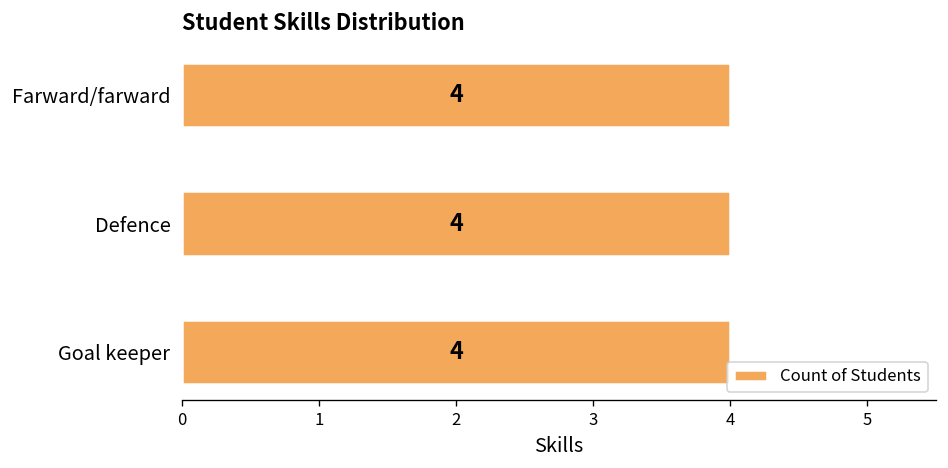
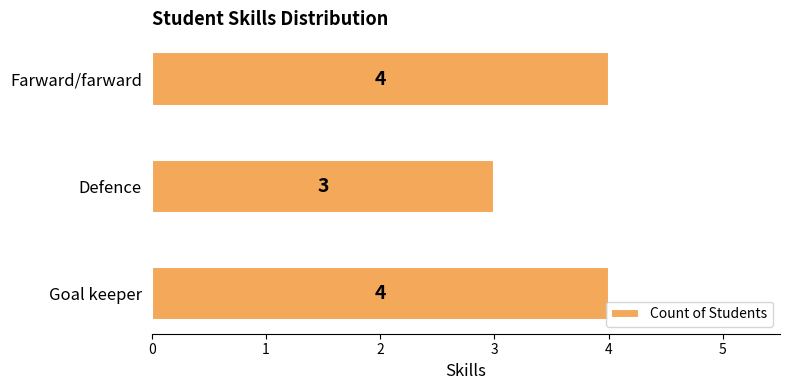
Defence: 4 -> 3
